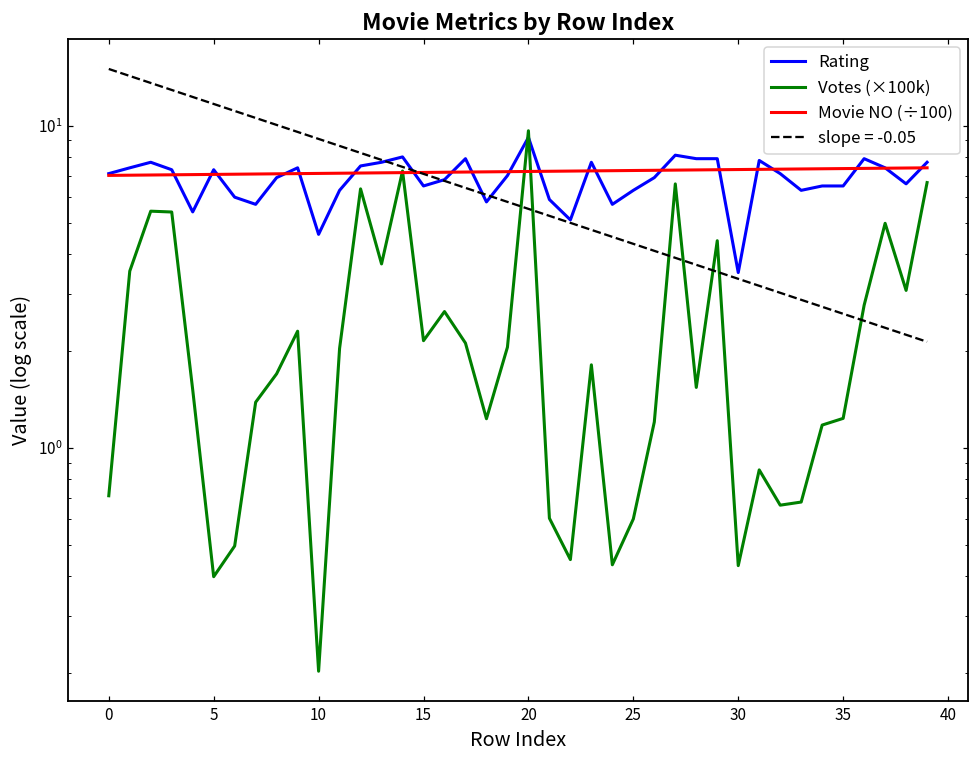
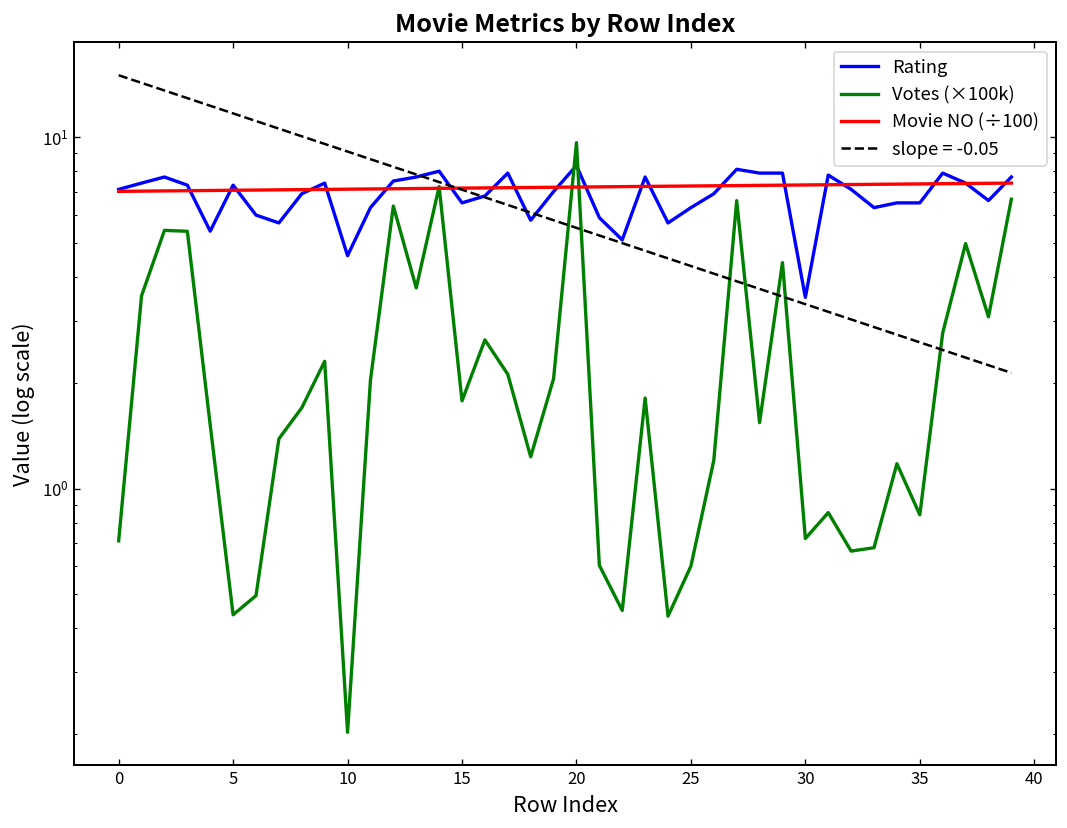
Votes (×100k), 5: 0.40 -> 0.44
Votes (×100k), 15: 2.2 -> 1.8
Rating, 20: 9.2 -> 8.3
Votes (×100k), 30: 0.43 -> 0.72
Votes (×100k), 35: 1.23 -> 0.84
